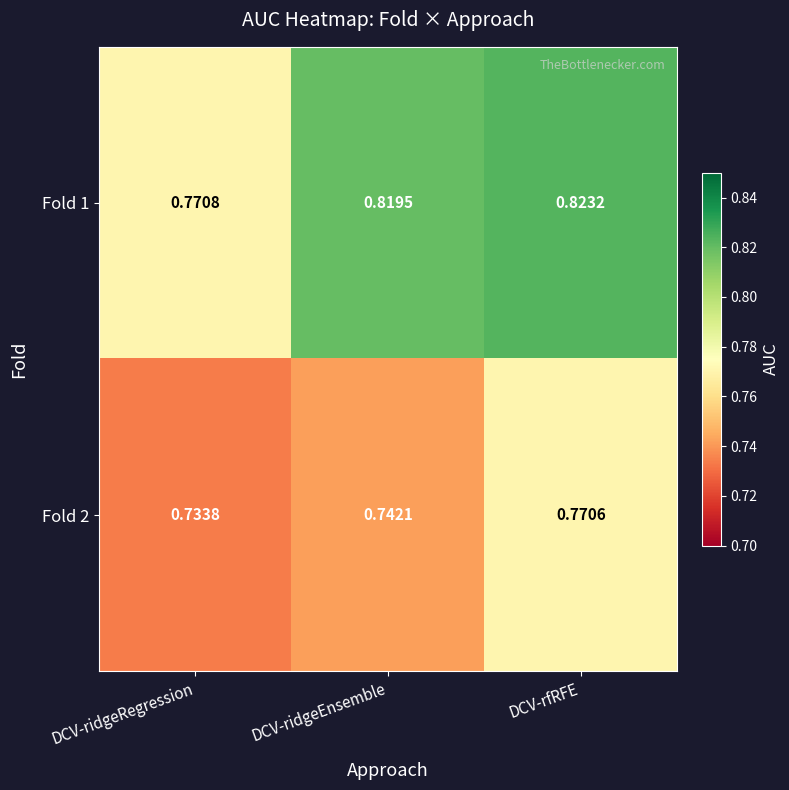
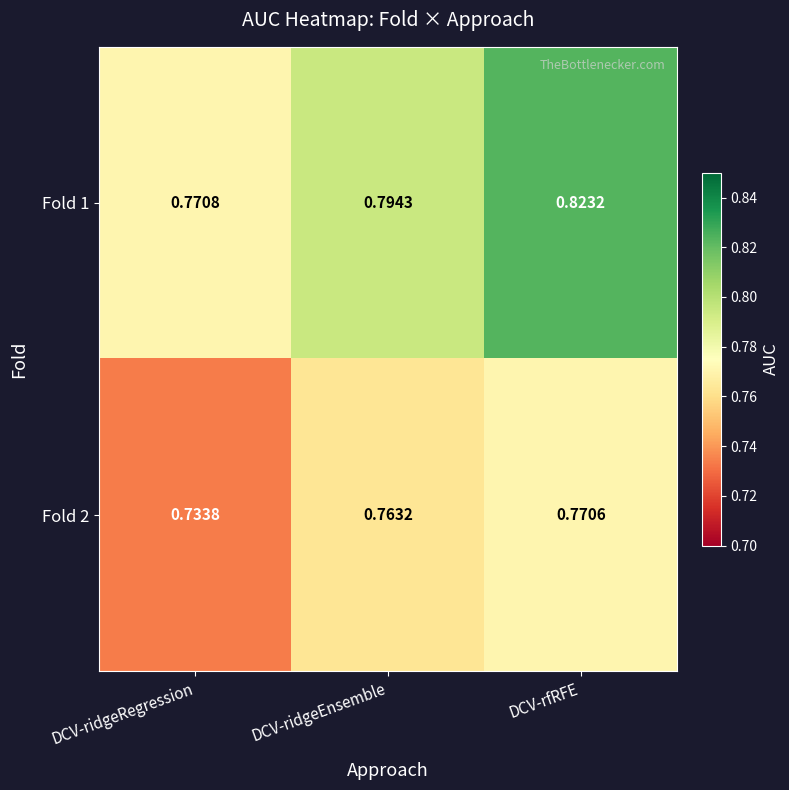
Fold 1, DCV-ridgeEnsemble: 0.8195 -> 0.7943
Fold 2, DCV-ridgeEnsemble: 0.7421 -> 0.7632
